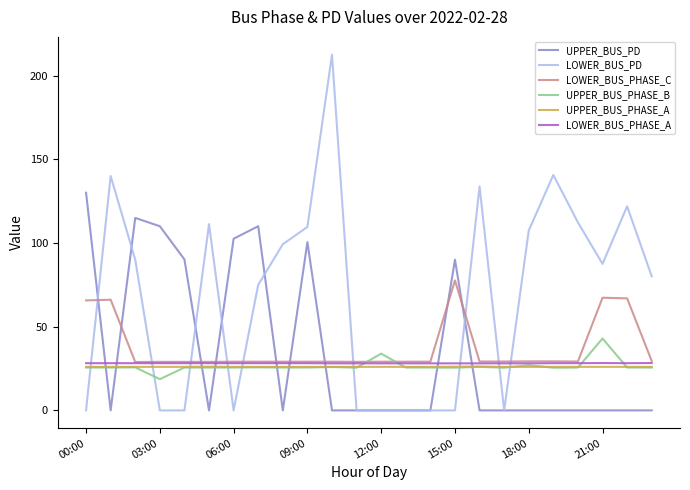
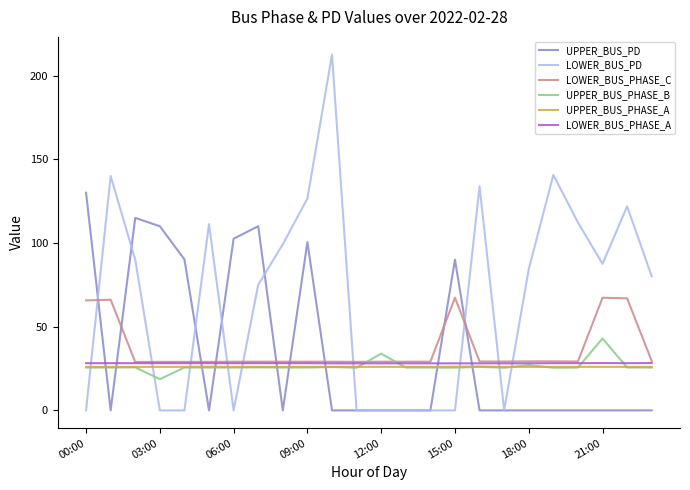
LOWER_BUS_PD, 09:00: 110 -> 127
LOWER_BUS_PHASE_C, 15:00: 78 -> 67
LOWER_BUS_PD, 18:00: 107 -> 84
